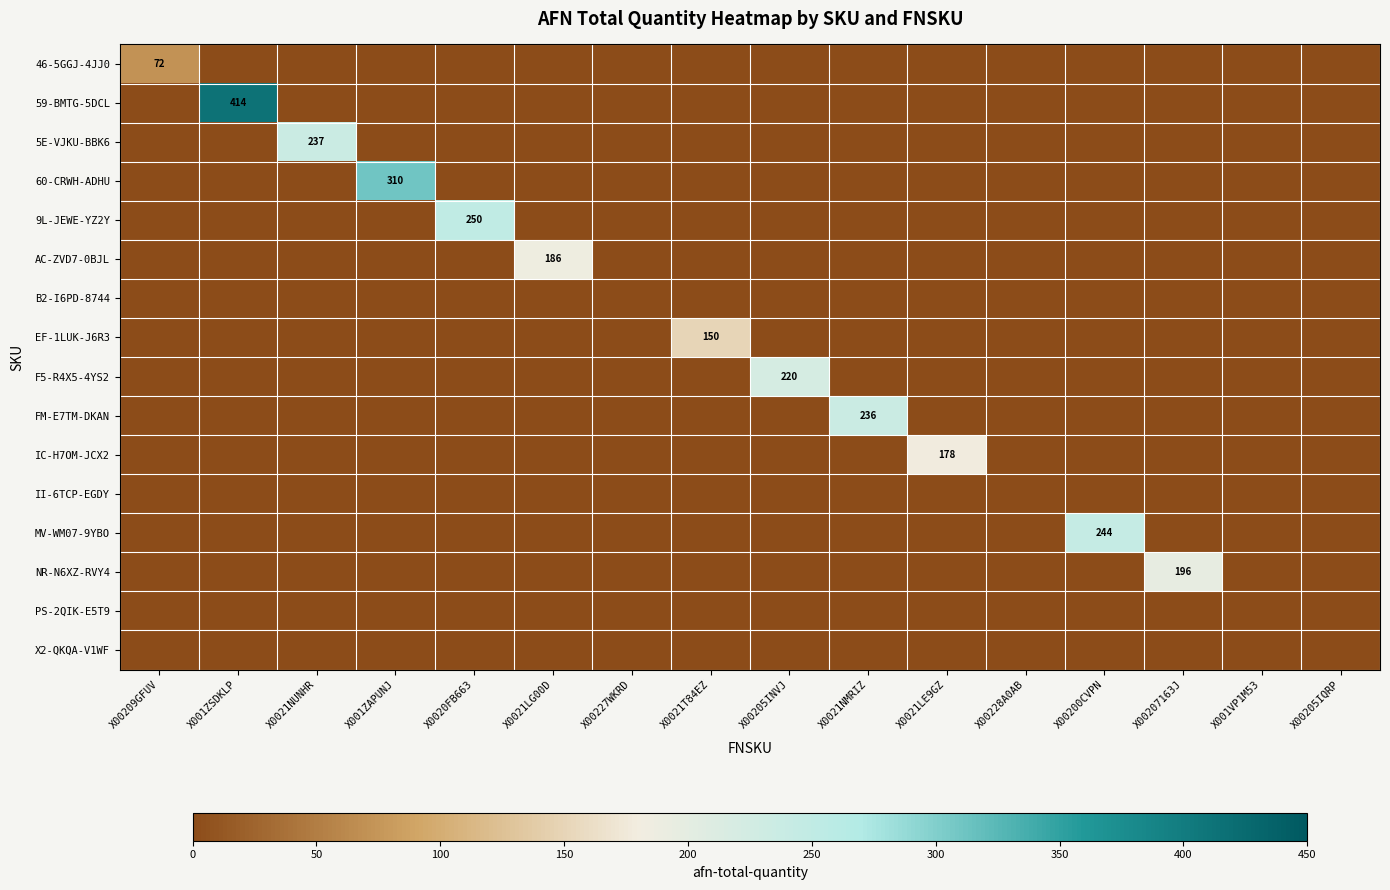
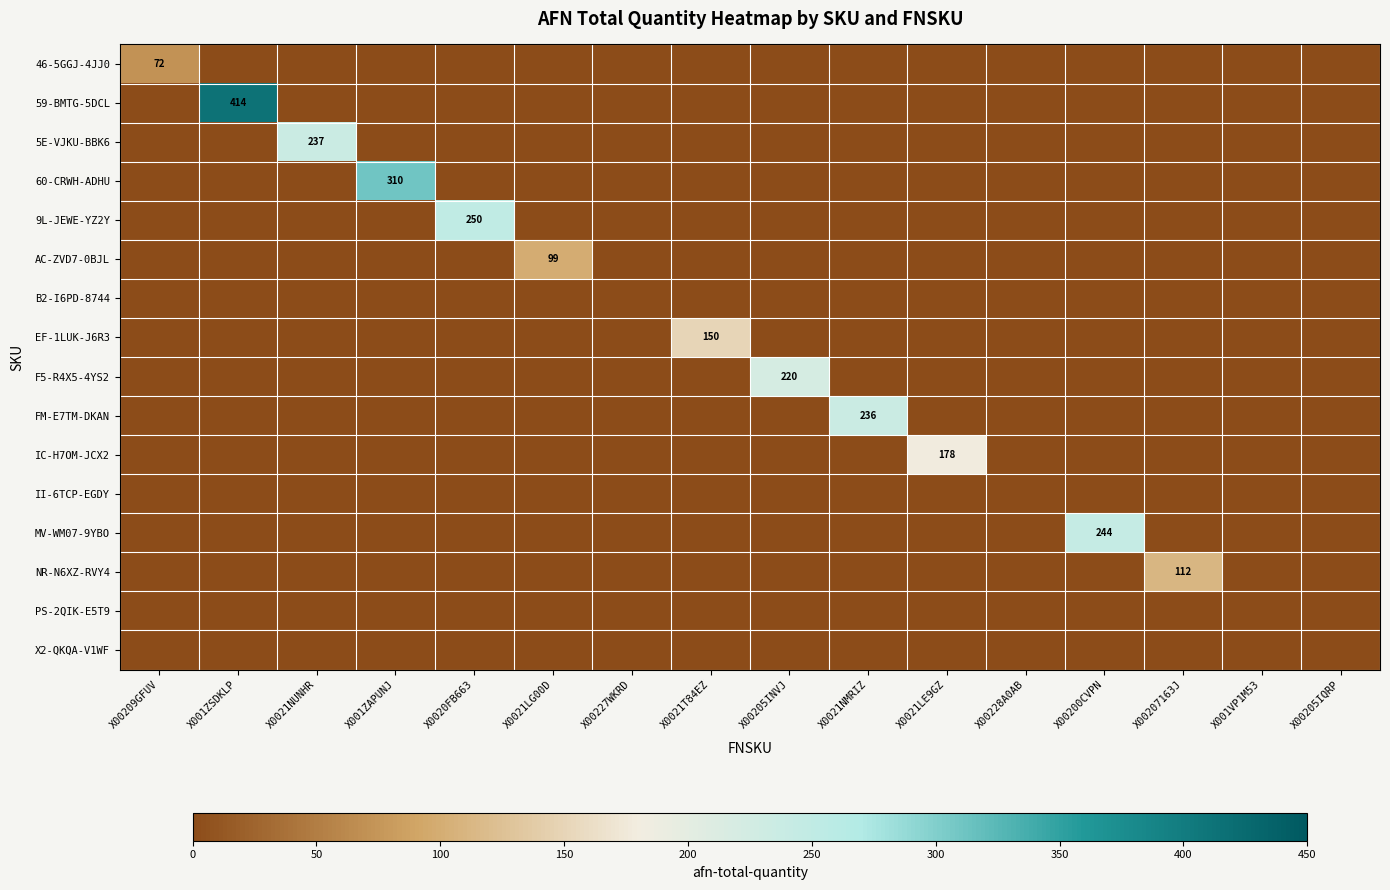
AC-ZVD7-0BJL, X0021LG00D: 186 -> 99
NR-N6XZ-RVY4, X00207163J: 196 -> 112
